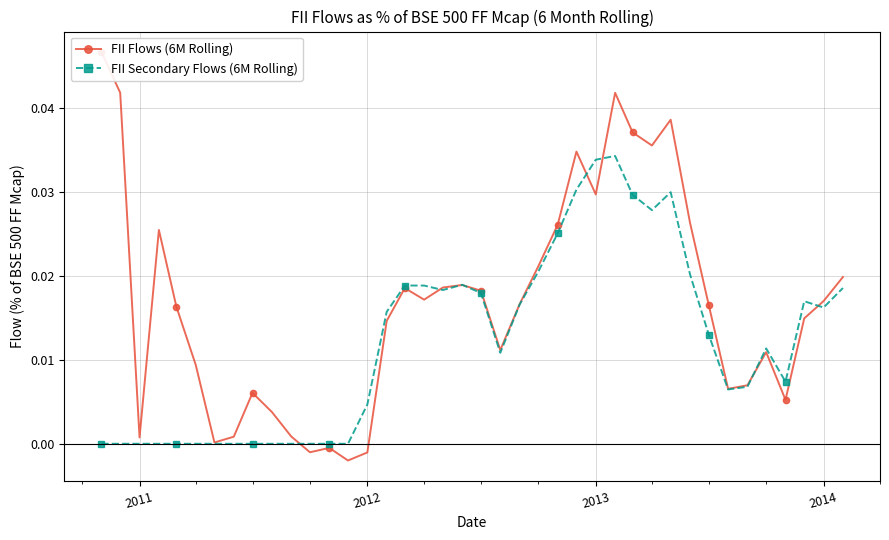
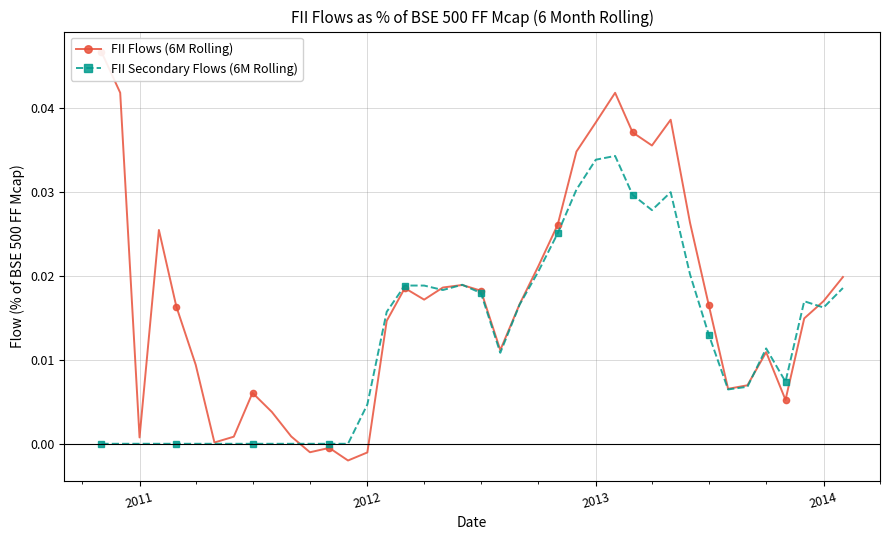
FII Flows (6M Rolling), 2013: 0.030 -> 0.038
